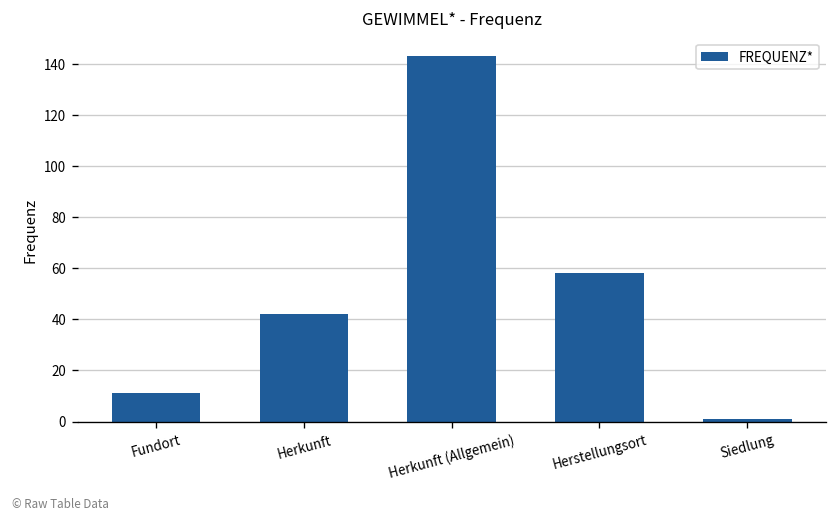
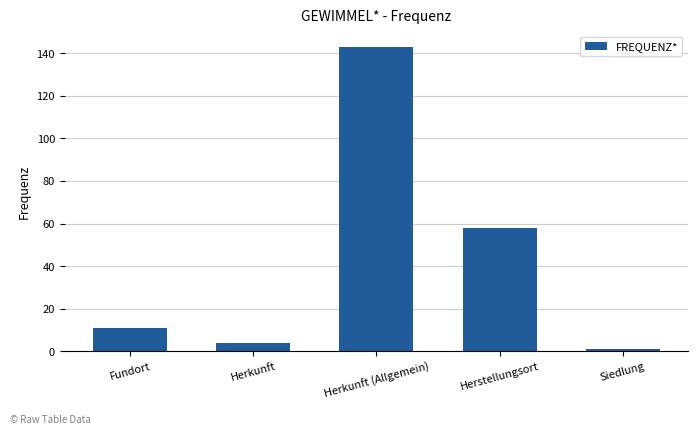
Herkunft: 42 -> 4
